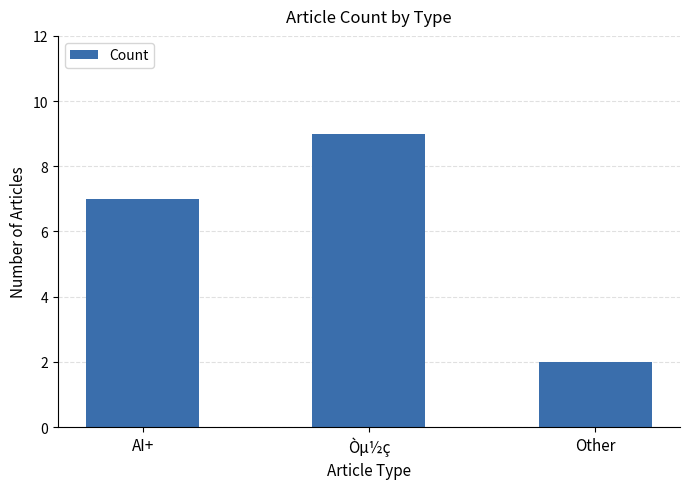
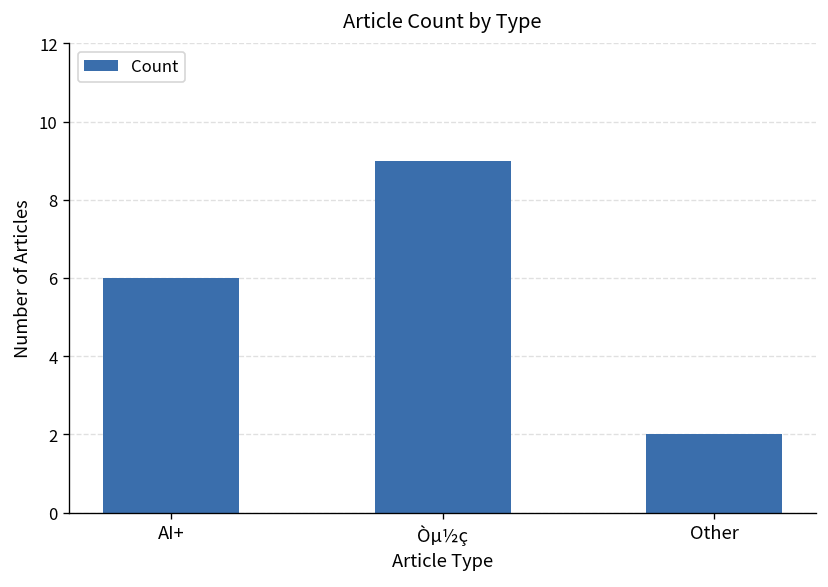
AI+: 7 -> 6
